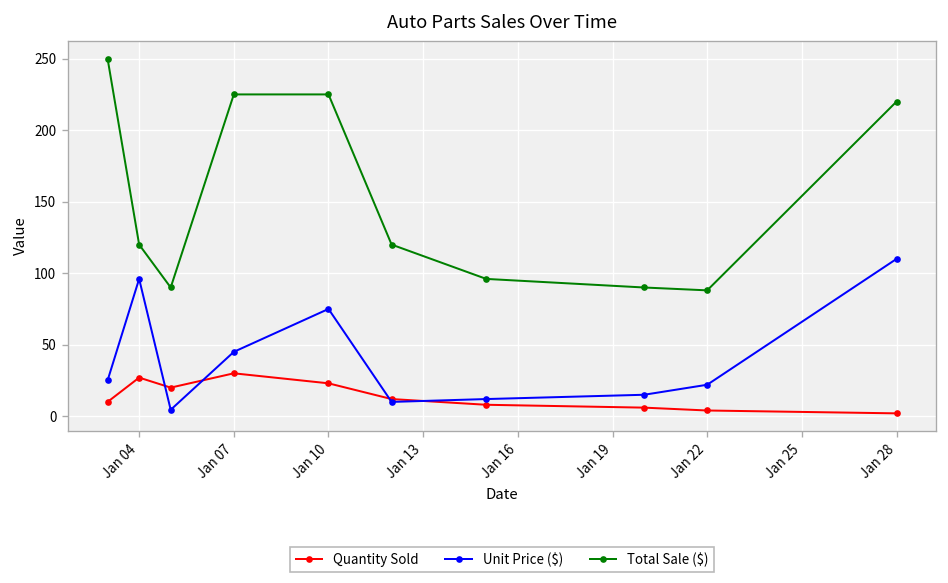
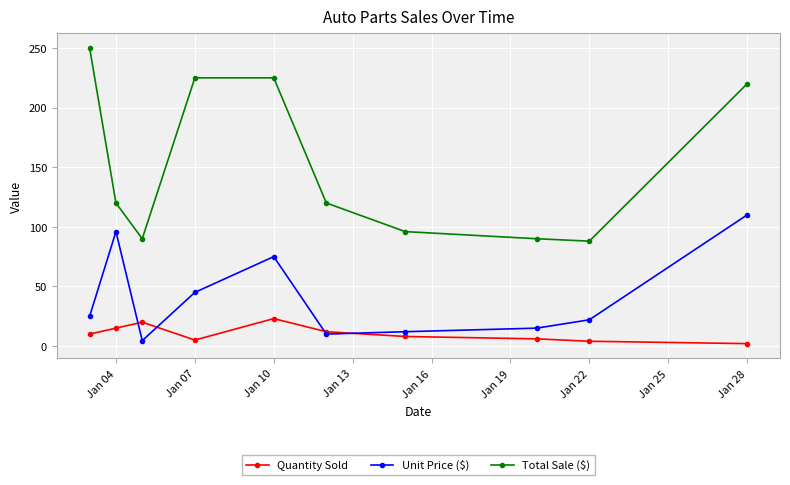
Quantity Sold, Jan 04: 27 -> 15
Quantity Sold, Jan 07: 30 -> 5
